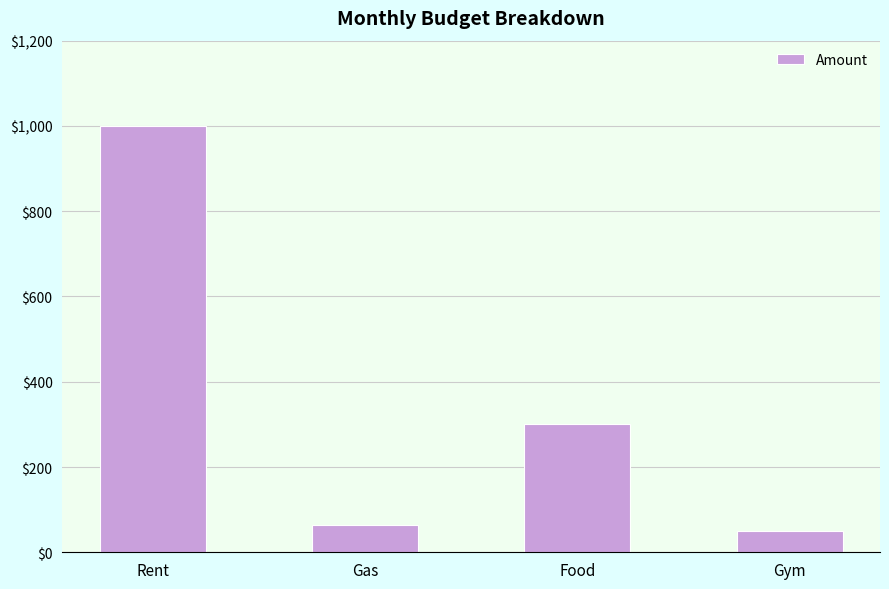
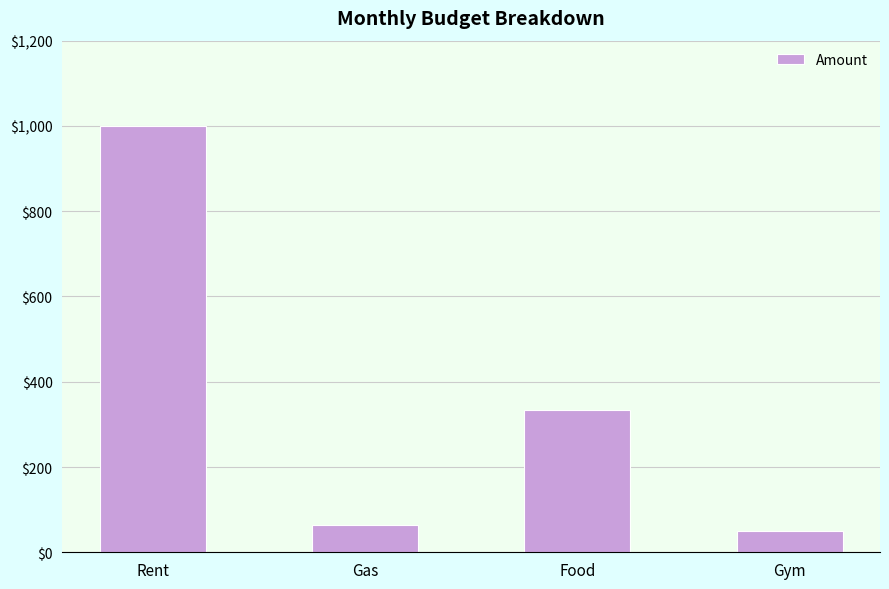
Food: $300 -> $330
